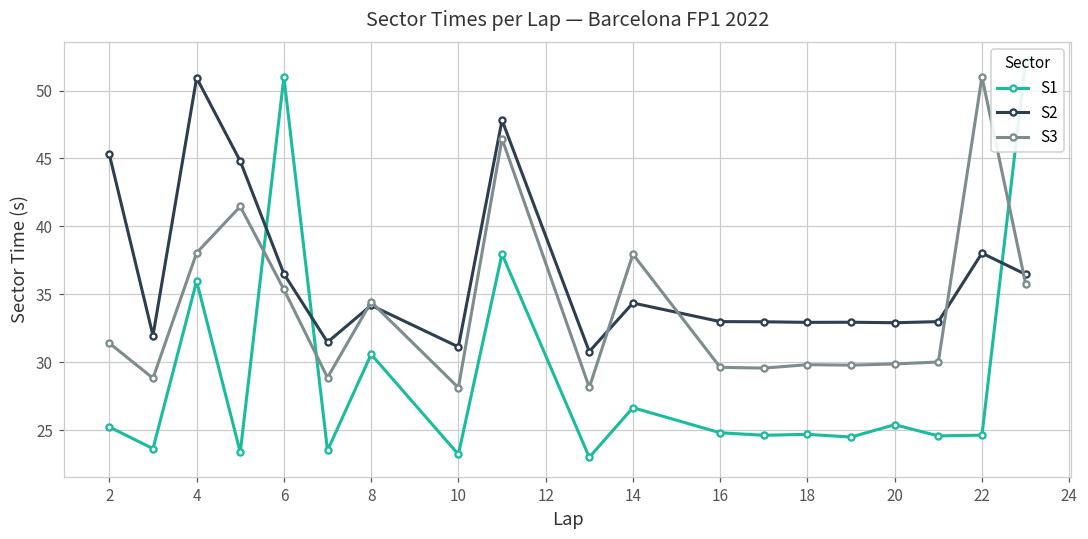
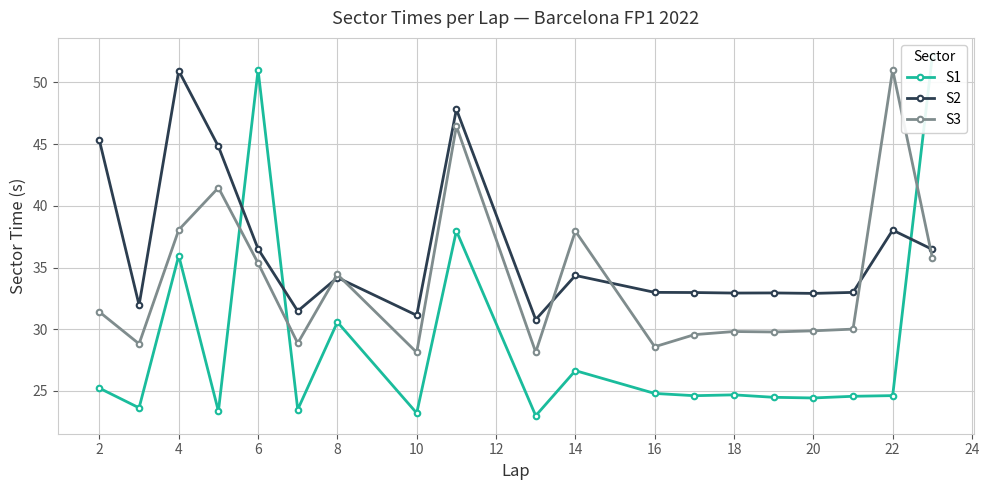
S3, 16: 29.6 -> 28.6
S1, 20: 25.4 -> 24.4
